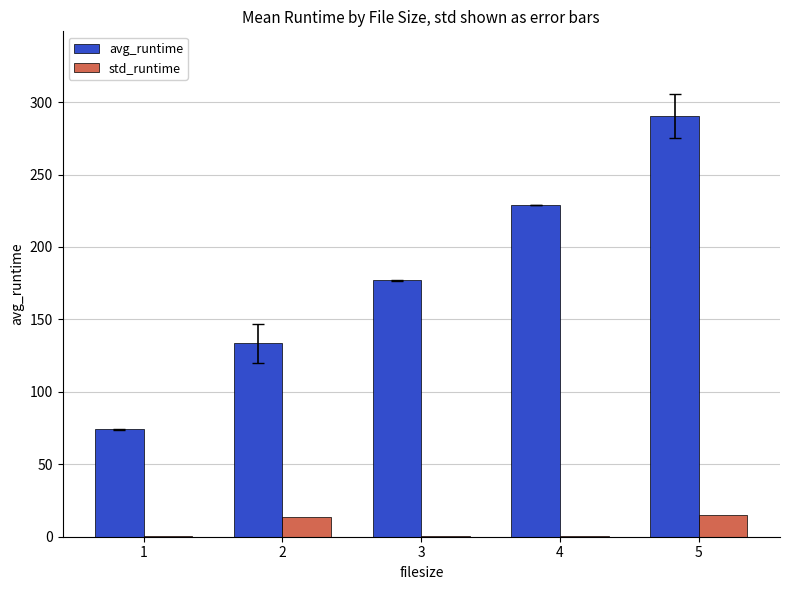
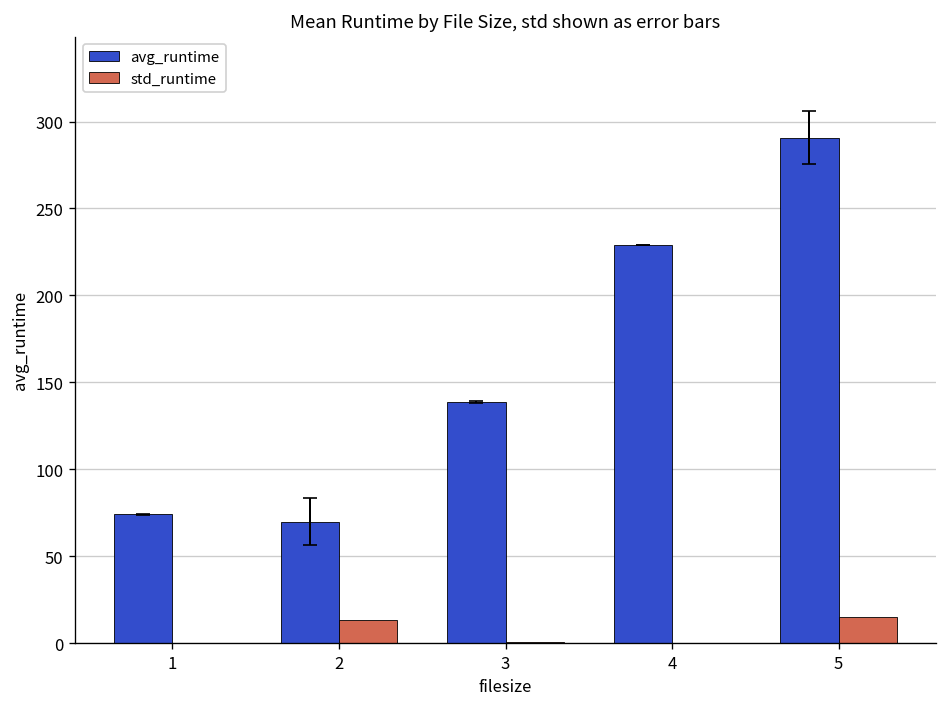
avg_runtime, 2: 133 -> 70
avg_runtime, 3: 177 -> 139
